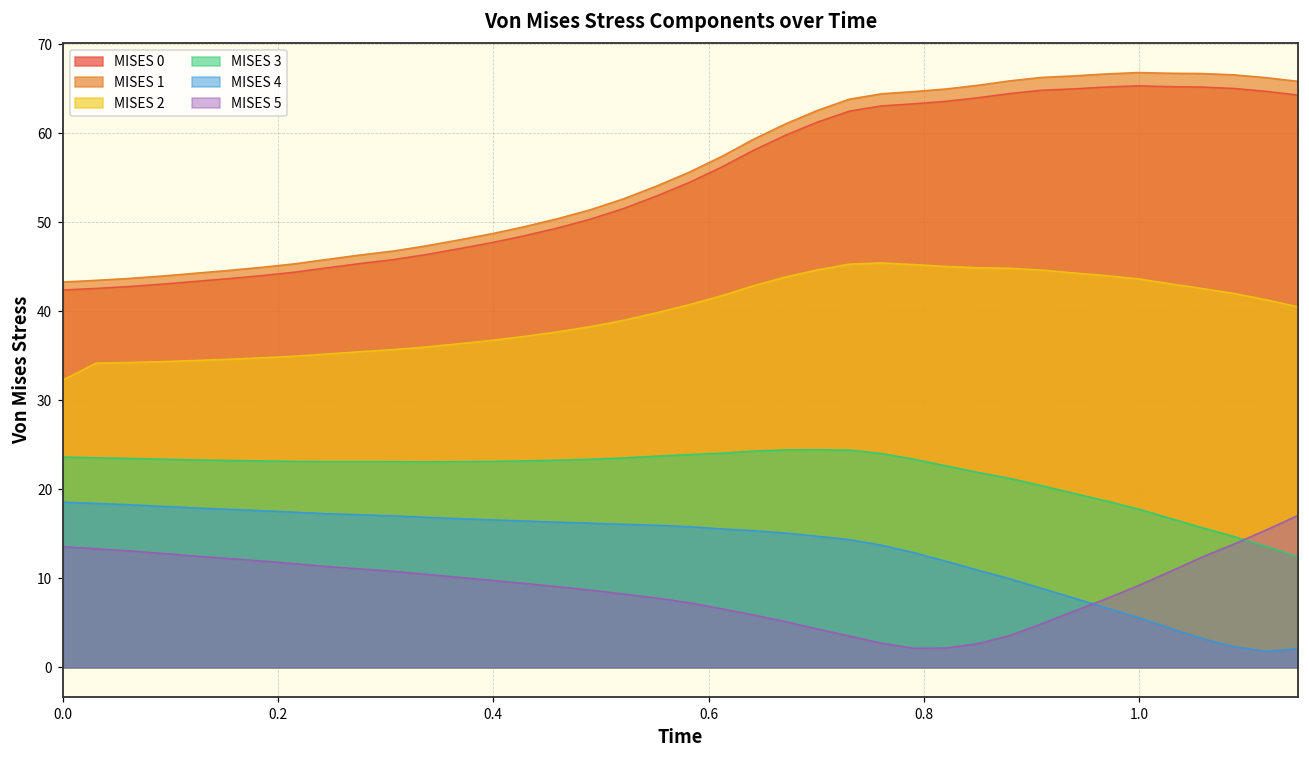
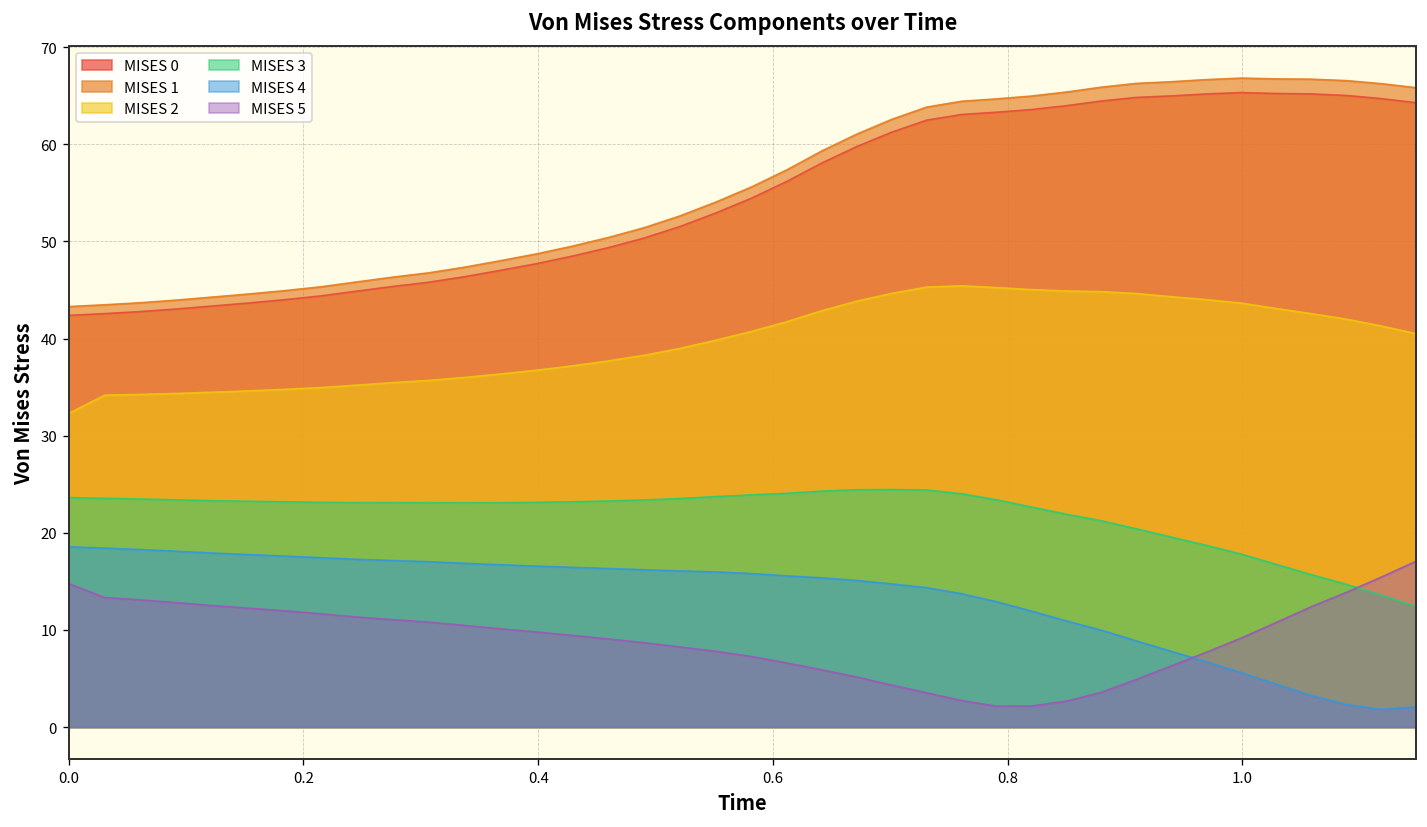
MISES 5, 0.0: 14 -> 15
